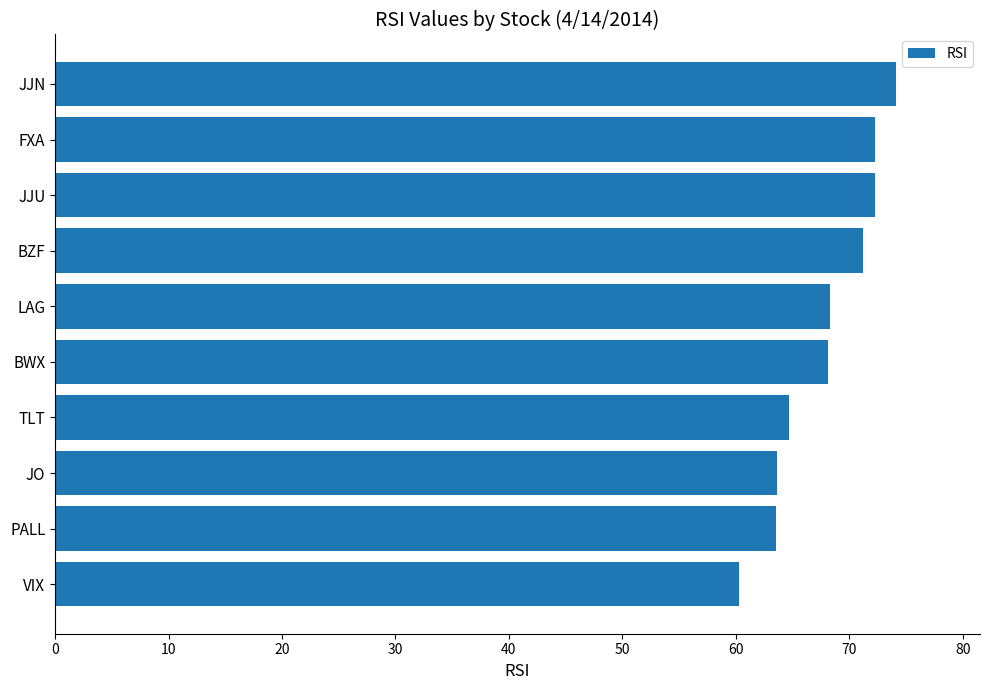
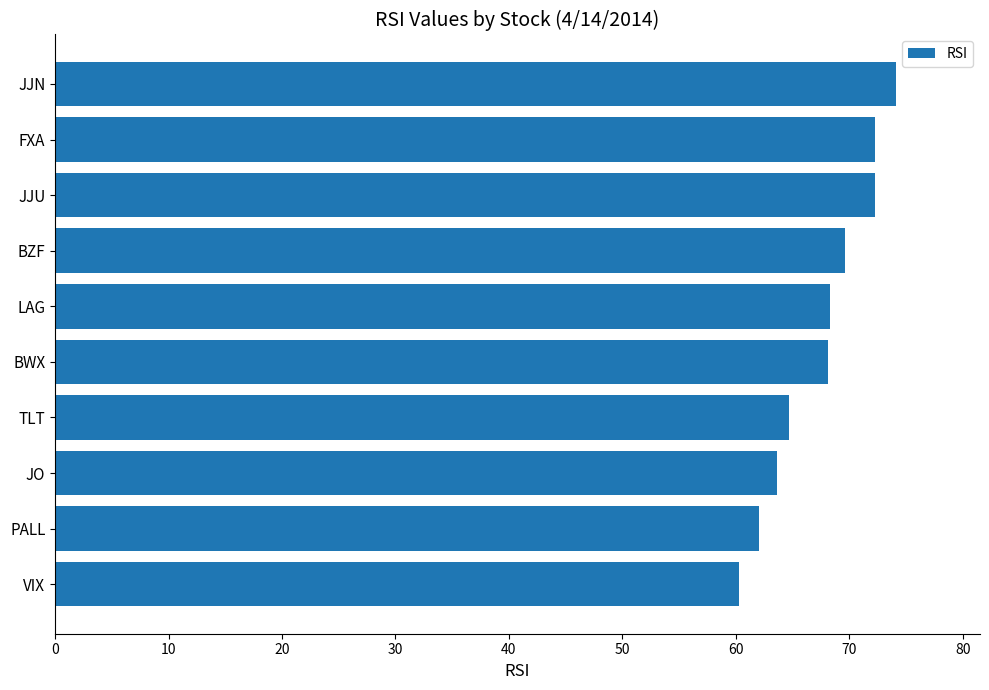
BZF: 71.2 -> 69.6
PALL: 63.5 -> 62.1
